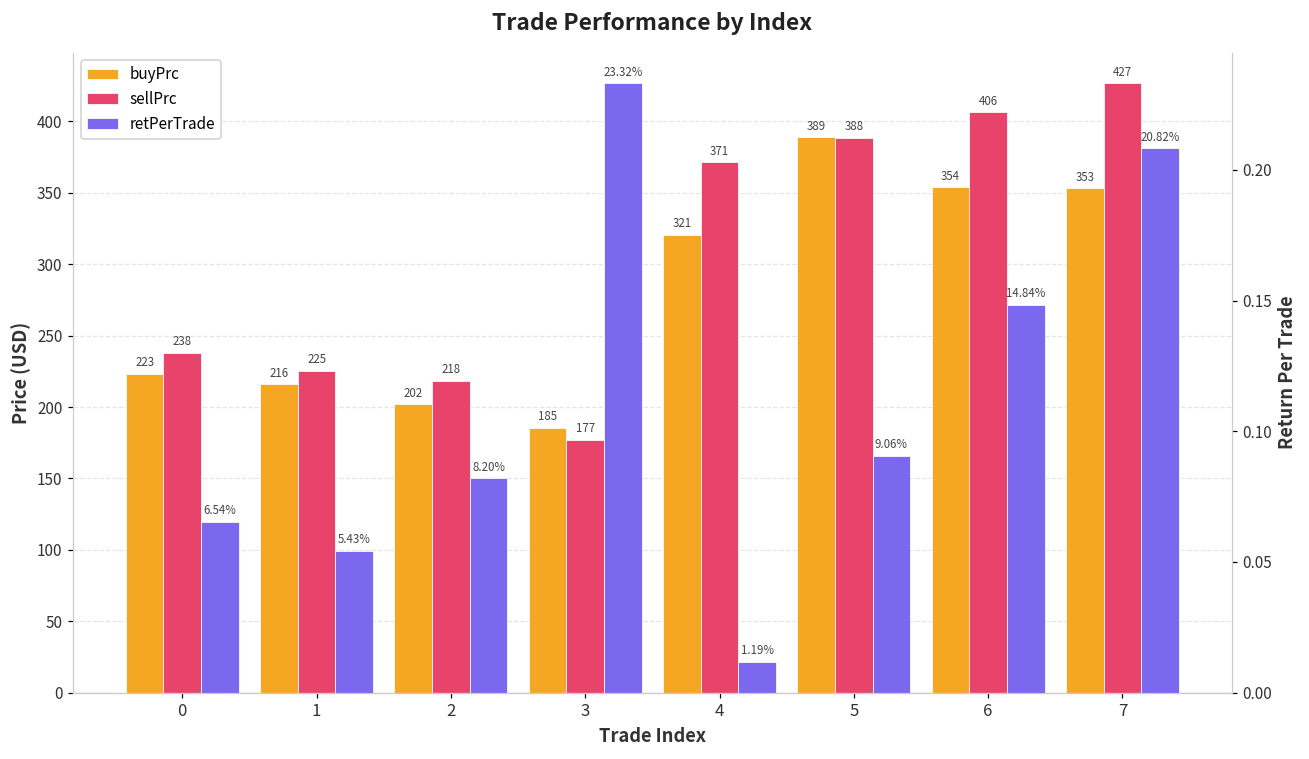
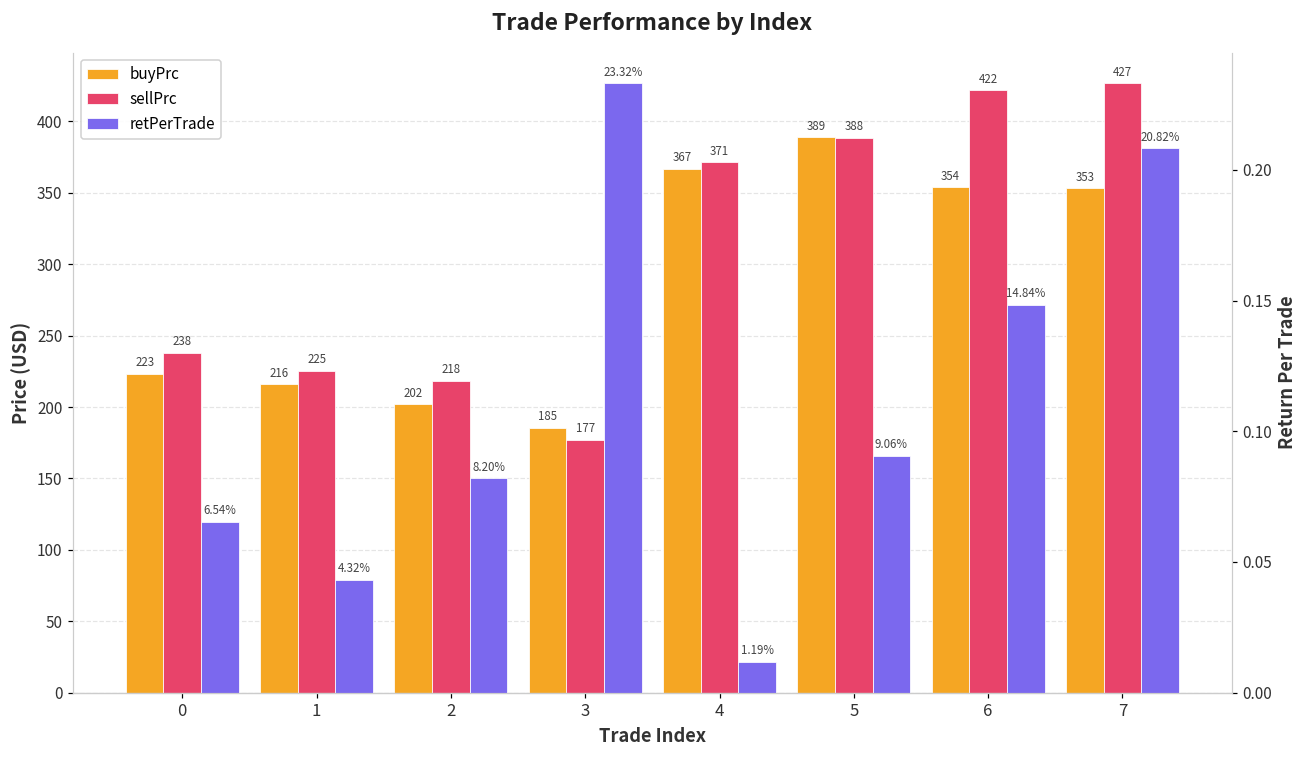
buyPrc, 4: 321 -> 367
sellPrc, 6: 406 -> 422
retPerTrade, 1: 5.43% -> 4.32%
